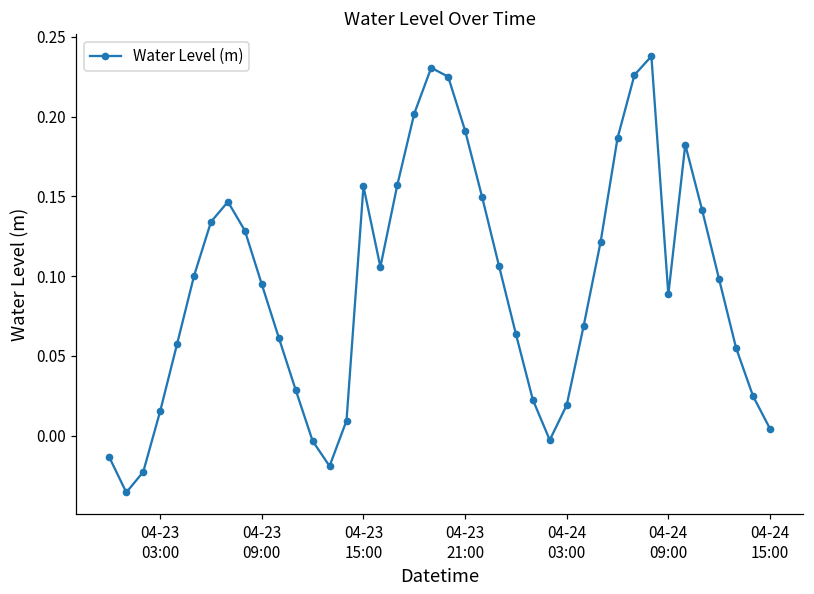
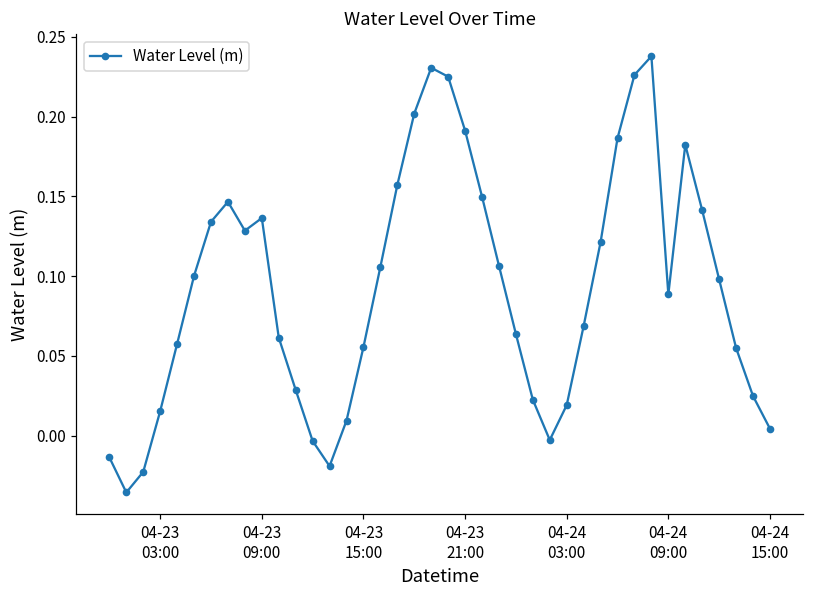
04-23 09:00: 0.095 -> 0.136
04-23 15:00: 0.156 -> 0.056
